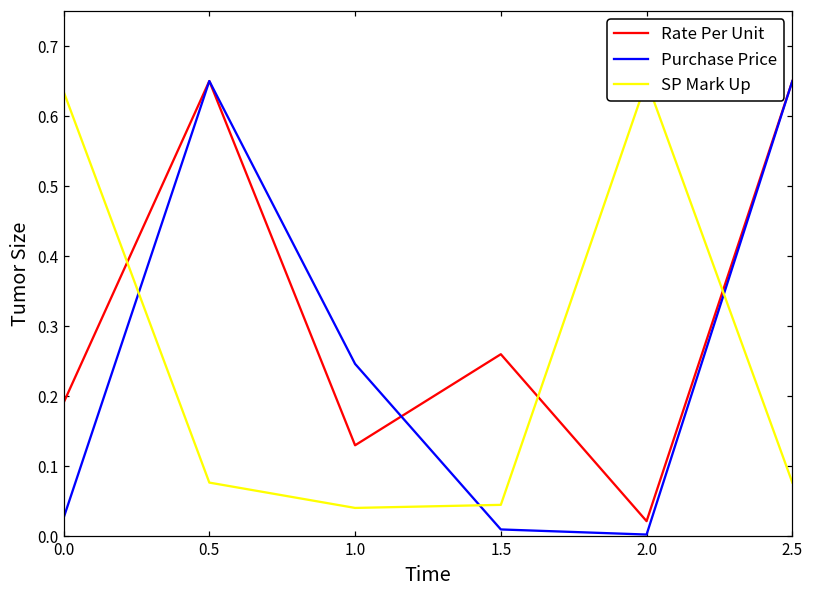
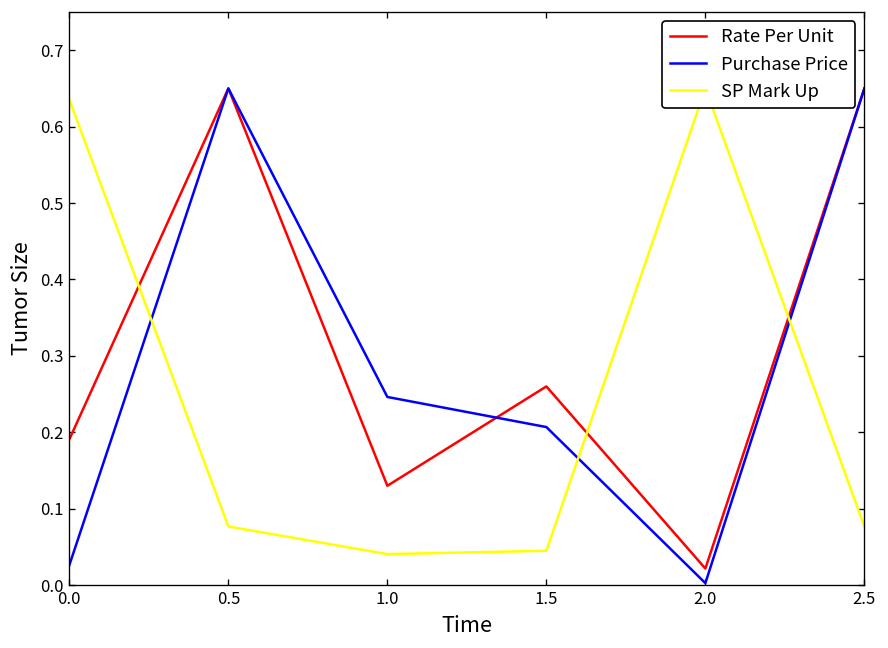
Purchase Price, 1.5: 0.01 -> 0.21
